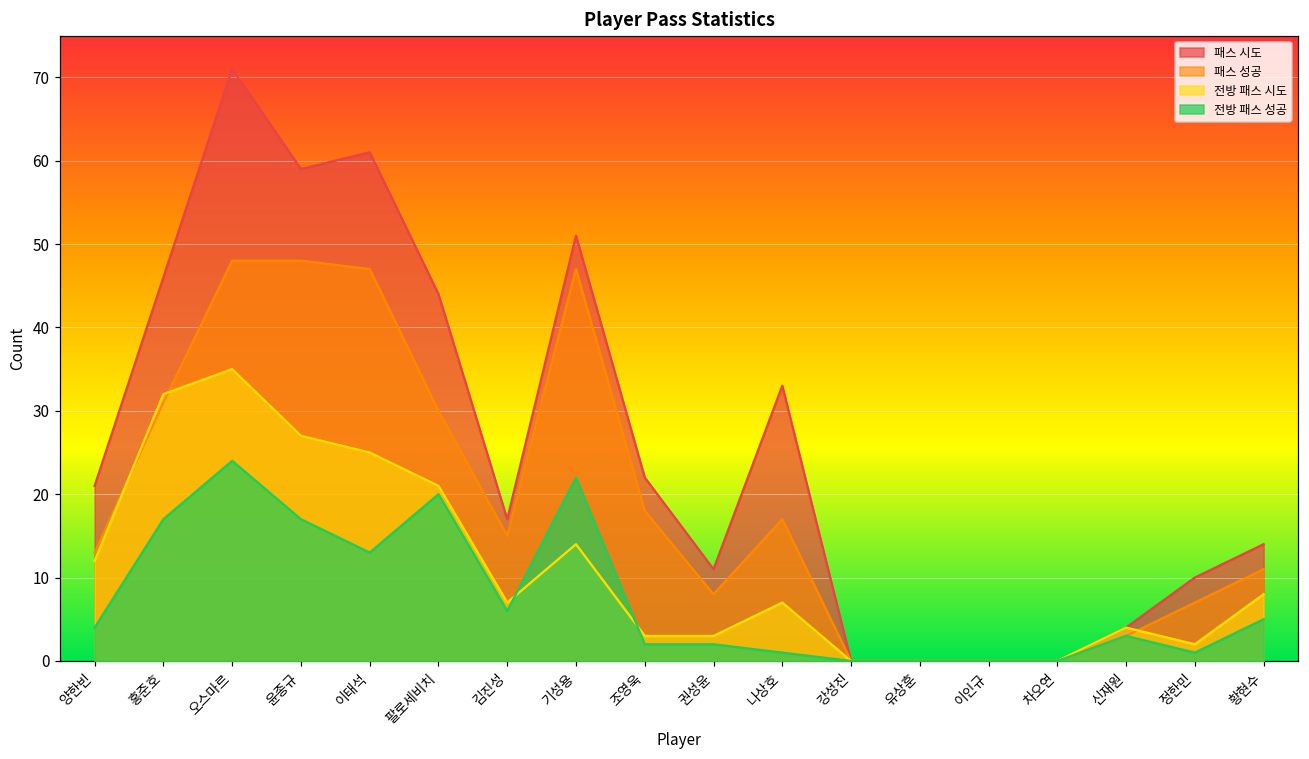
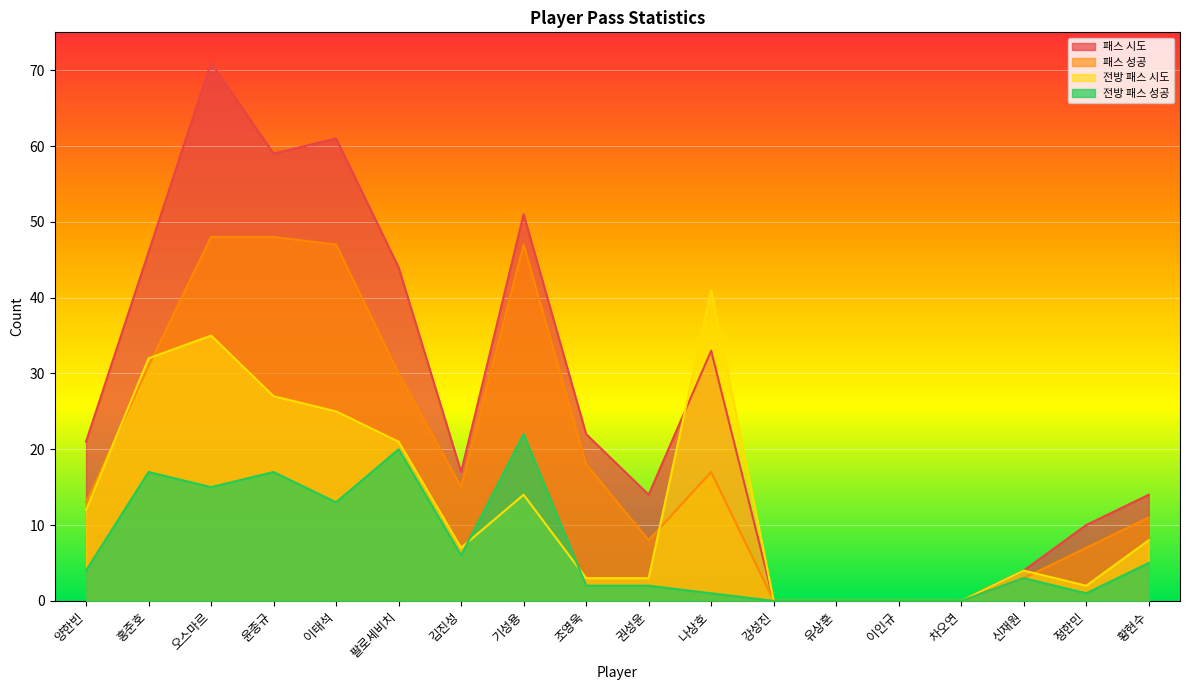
전방 패스 성공, 오스마르: 24 -> 15
패스 시도, 권성윤: 11 -> 14
전방 패스 시도, 나상호: 7 -> 41
